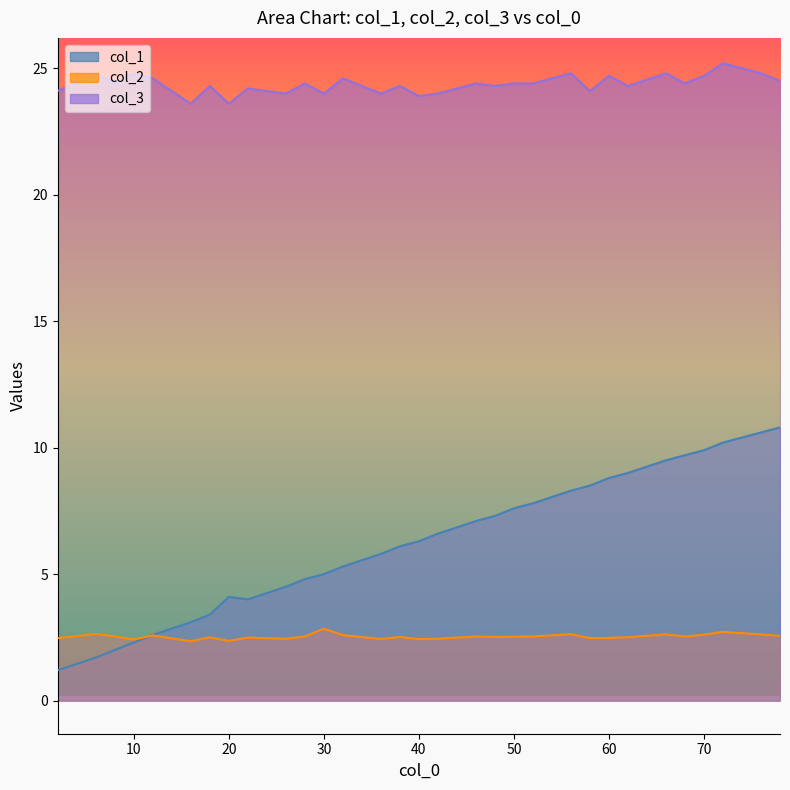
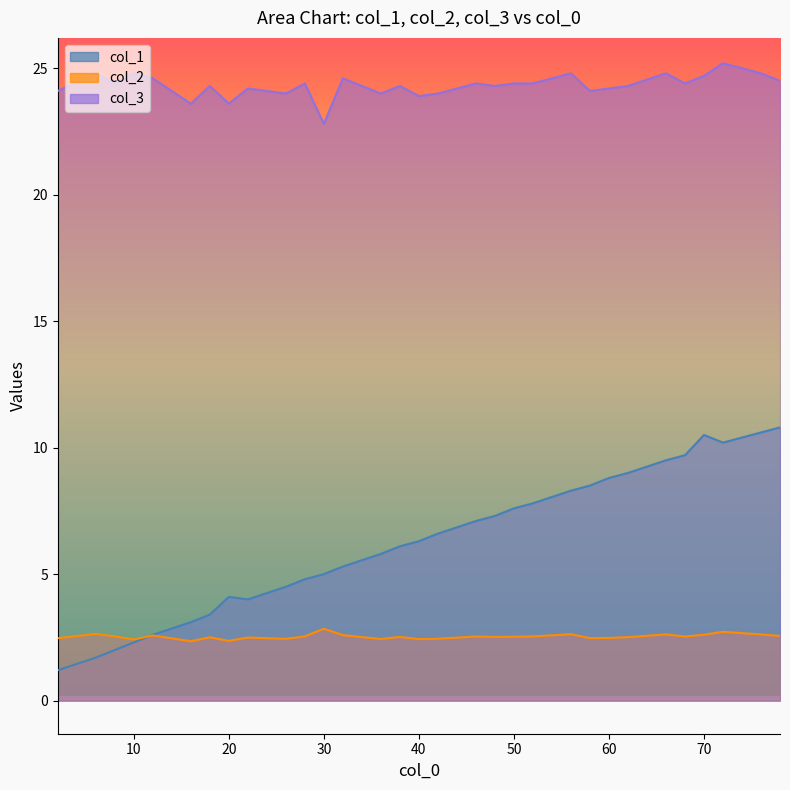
col_3, 30: 24.0 -> 22.8
col_3, 60: 24.7 -> 24.2
col_1, 70: 9.9 -> 10.5
